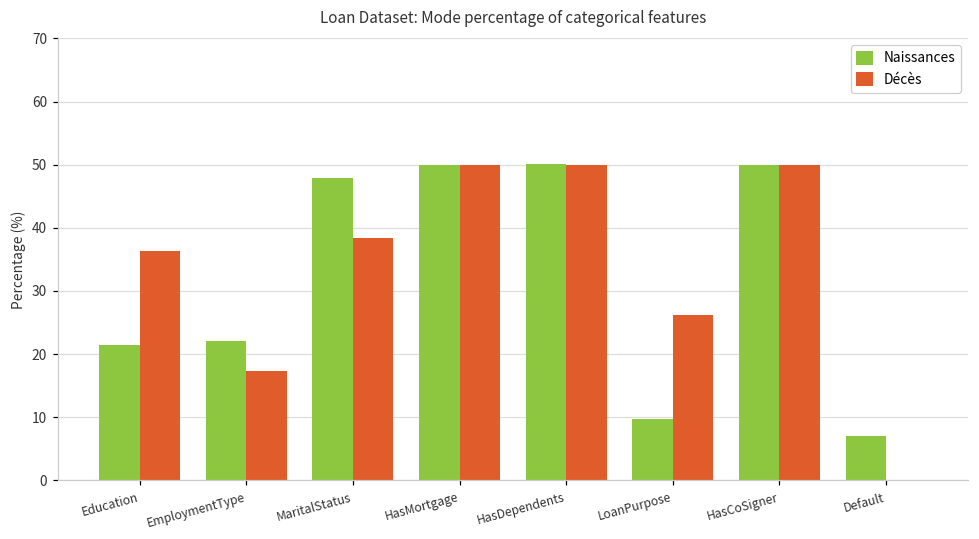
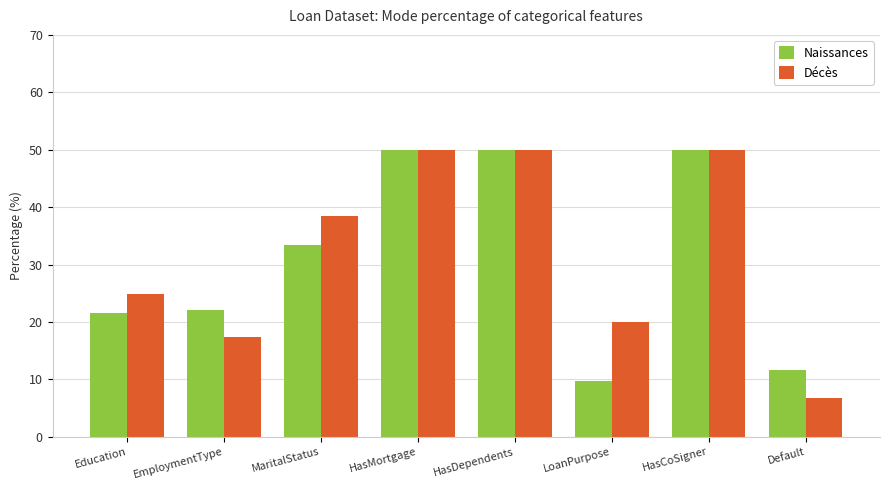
Décès, Education: 36 -> 25
Naissances, MaritalStatus: 48 -> 33
Décès, LoanPurpose: 26 -> 20
Naissances, Default: 7 -> 12
Décès, Default: 0 -> 7
